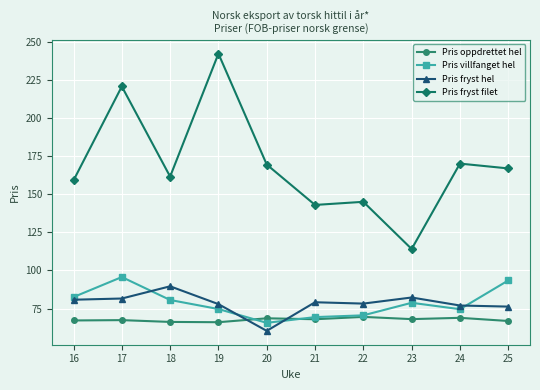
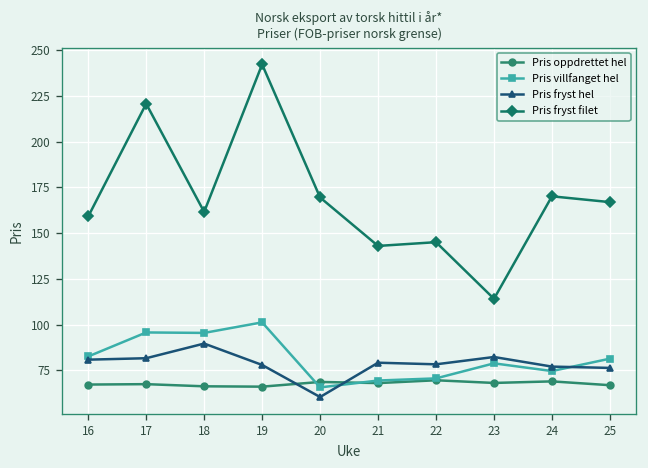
Pris villfanget hel, 18: 81 -> 95
Pris villfanget hel, 19: 75 -> 101
Pris villfanget hel, 25: 93 -> 81
